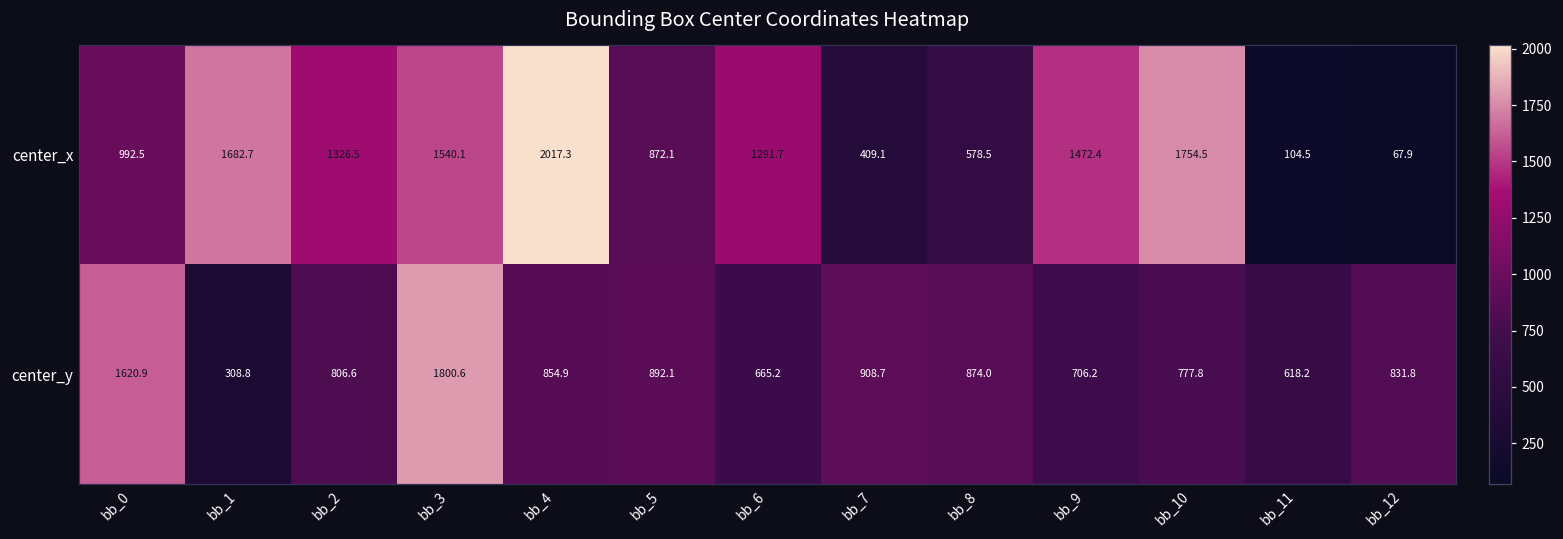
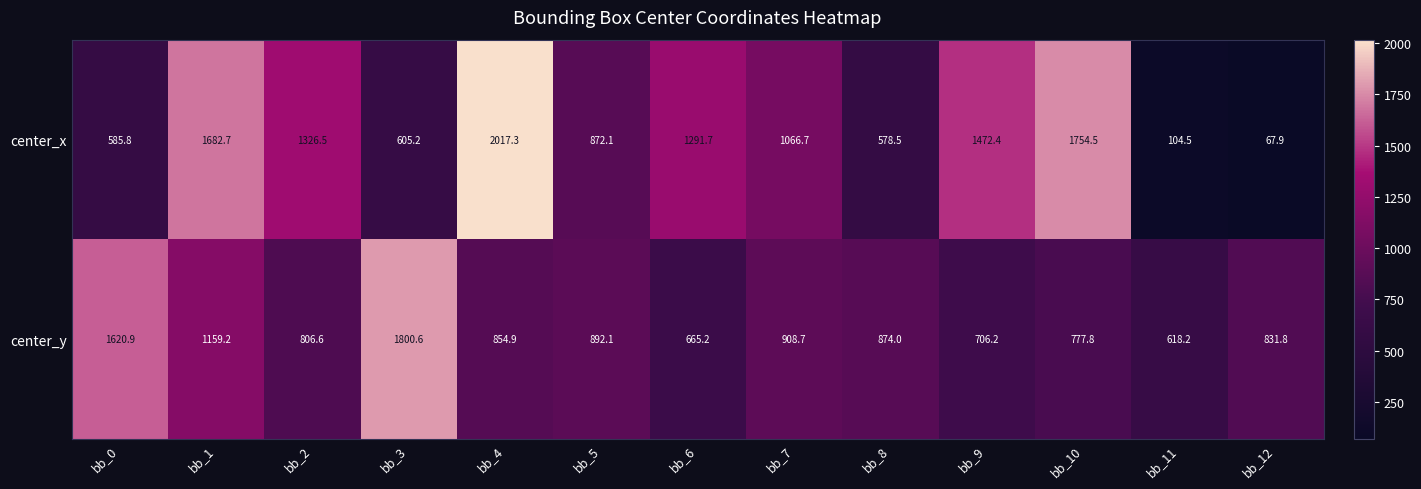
center_x, bb_0: 992.5 -> 585.8
center_x, bb_3: 1540.1 -> 605.2
center_x, bb_7: 409.1 -> 1066.7
center_y, bb_1: 308.8 -> 1159.2
